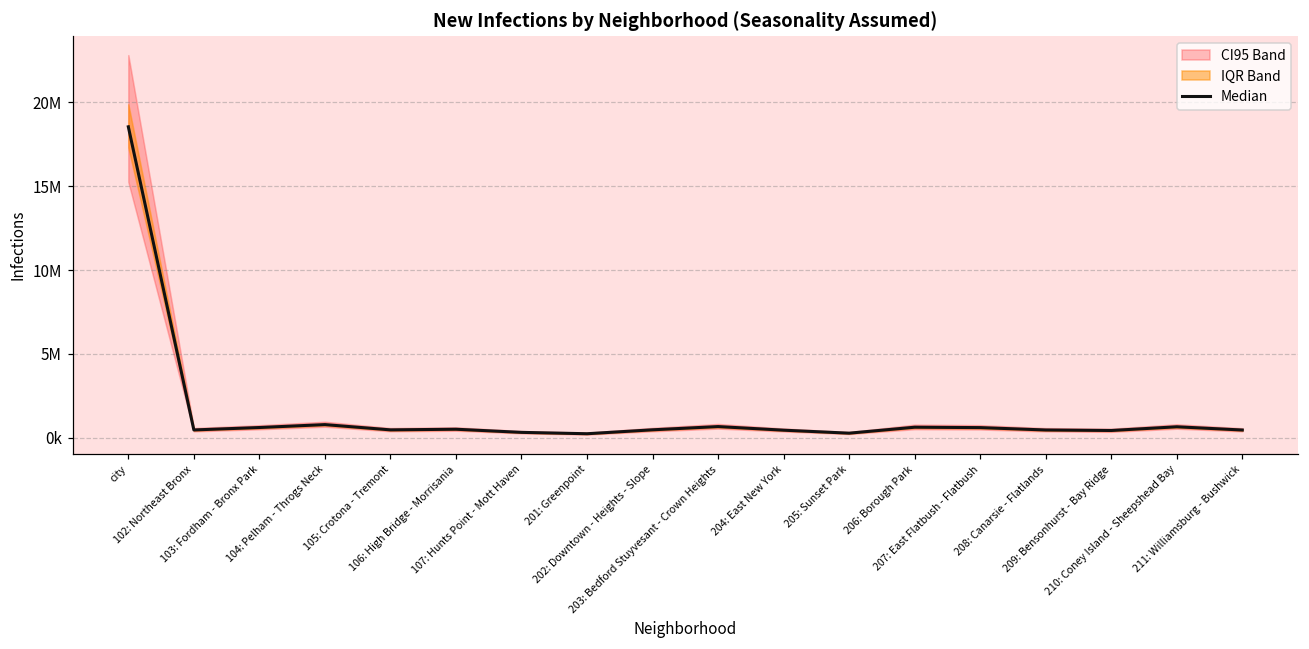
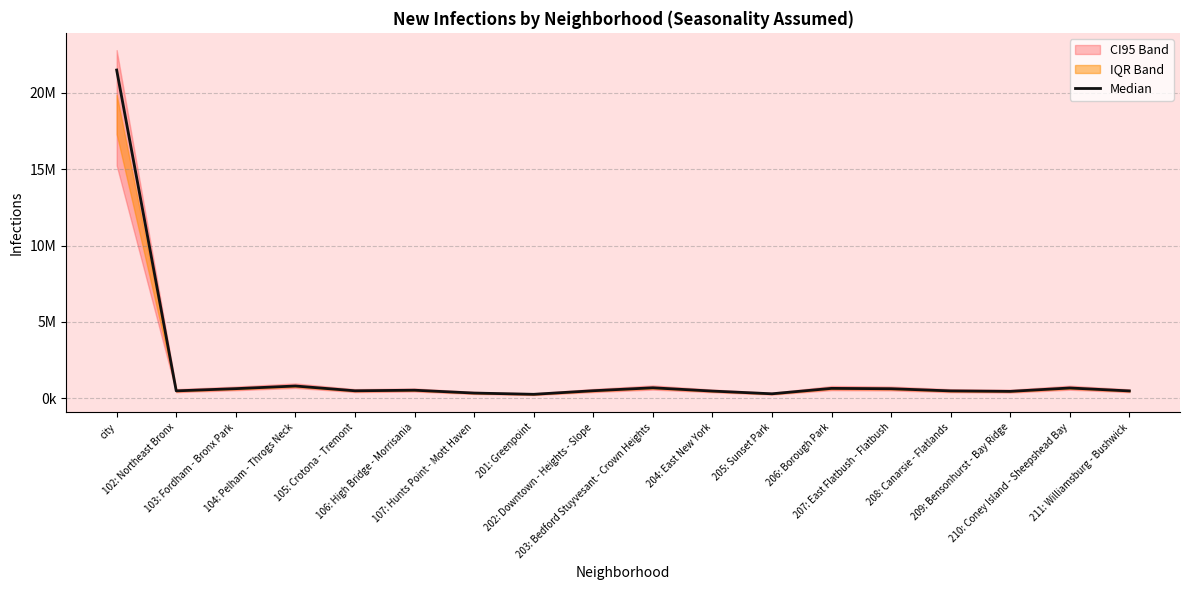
Median, city: 18500000 -> 21500000
